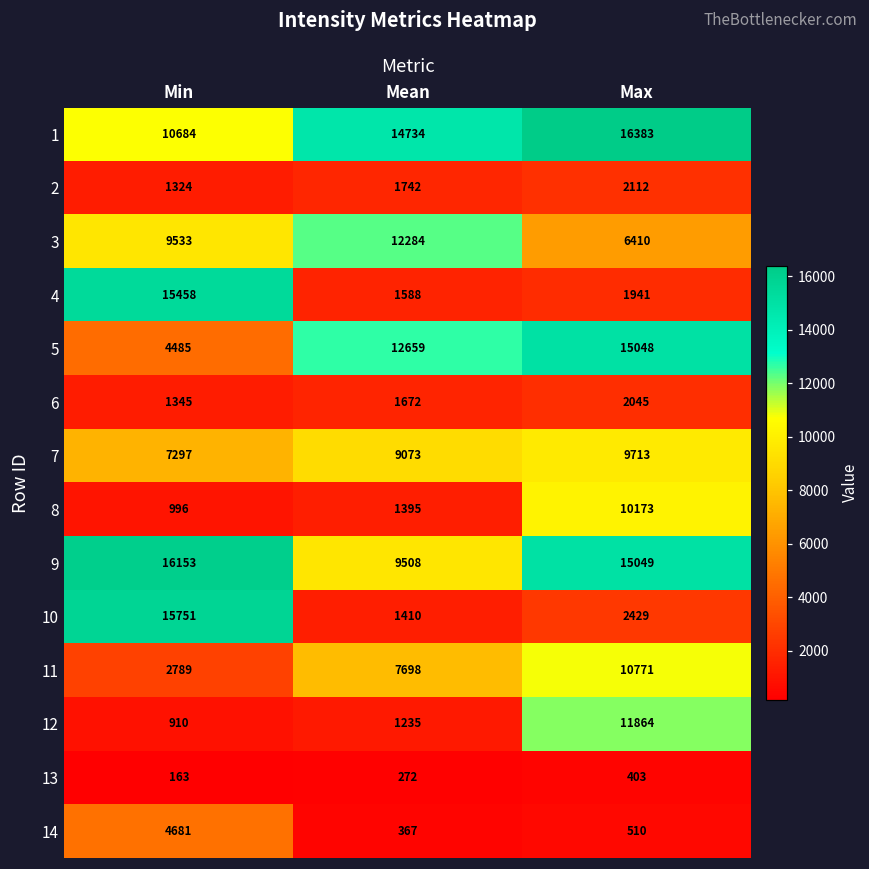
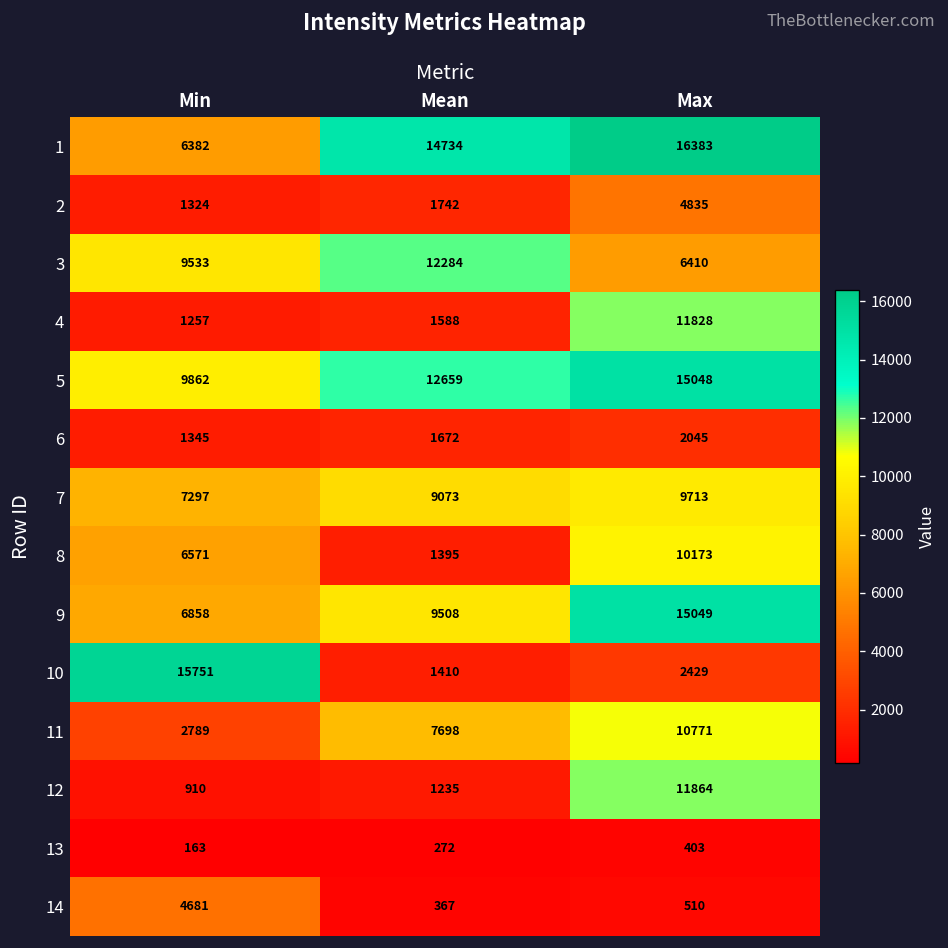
1, Min: 10684 -> 6382
2, Max: 2112 -> 4835
4, Min: 15458 -> 1257
4, Max: 1941 -> 11828
5, Min: 4485 -> 9862
8, Min: 996 -> 6571
9, Min: 16153 -> 6858
